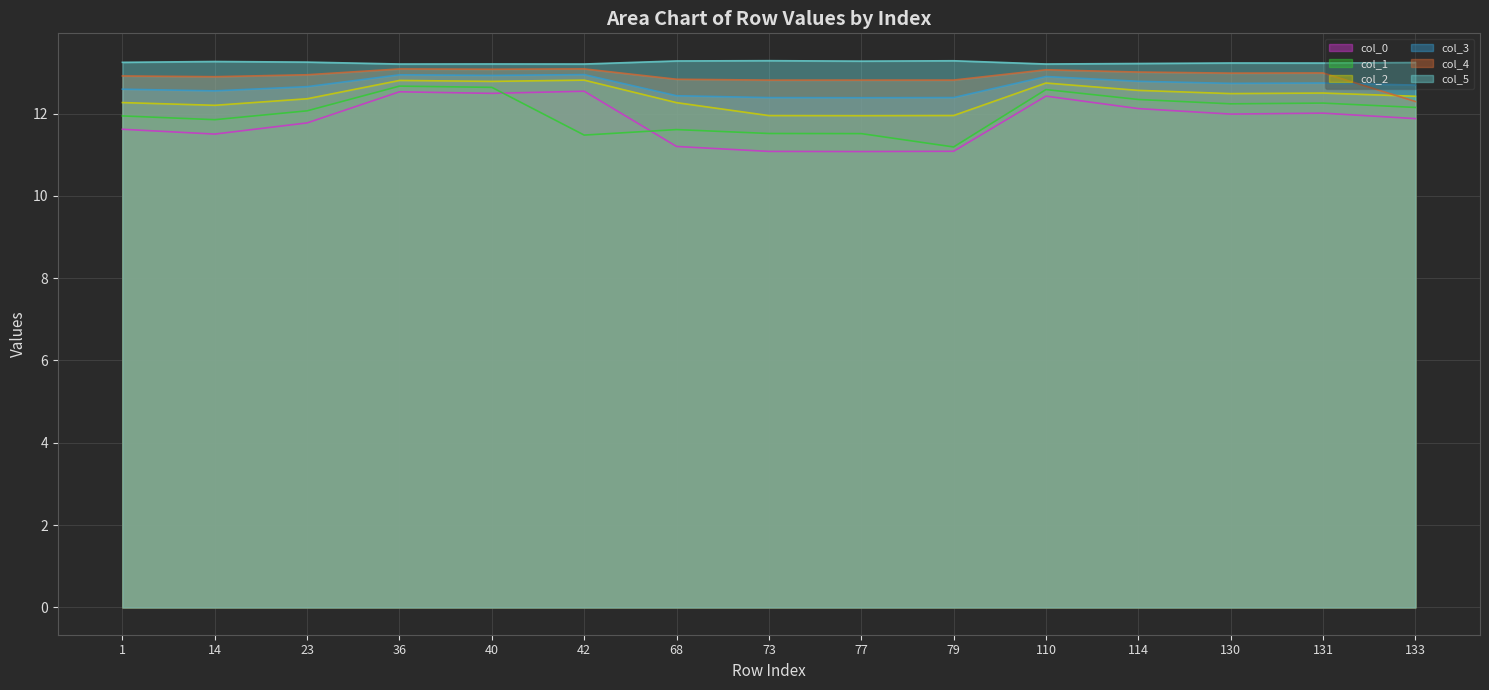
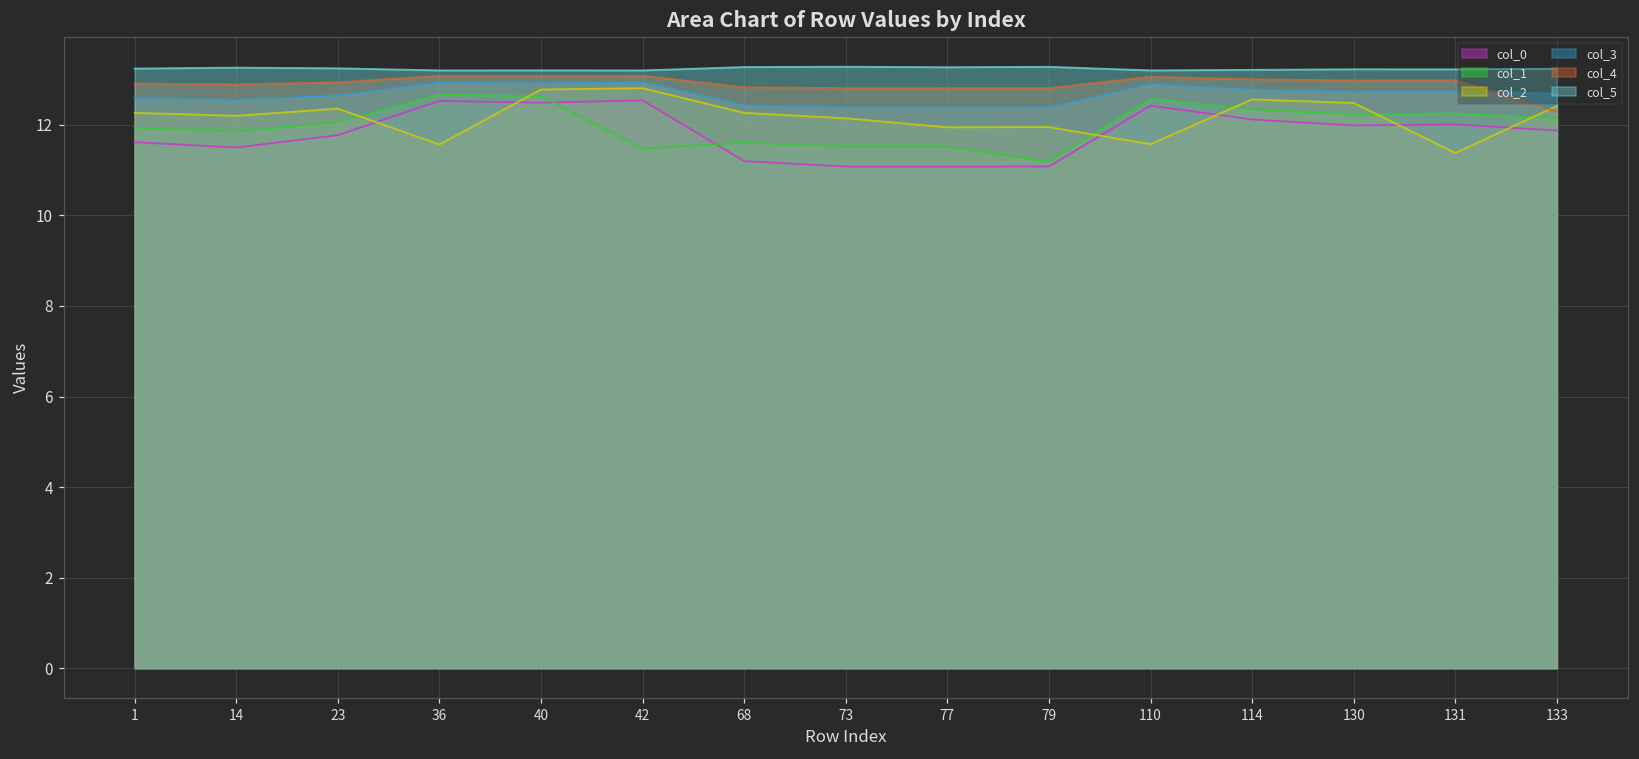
col_2, 36: 12.8 -> 11.6
col_2, 73: 12.0 -> 12.1
col_2, 110: 12.7 -> 11.6
col_2, 131: 12.5 -> 11.4
